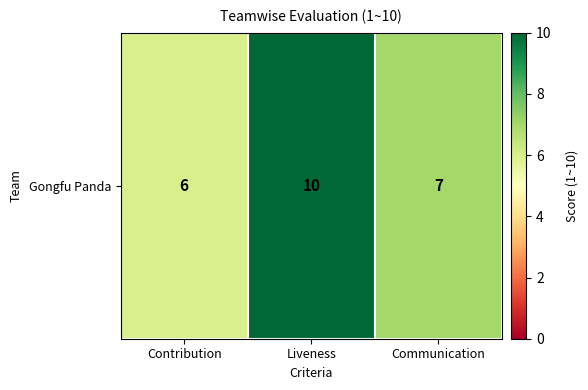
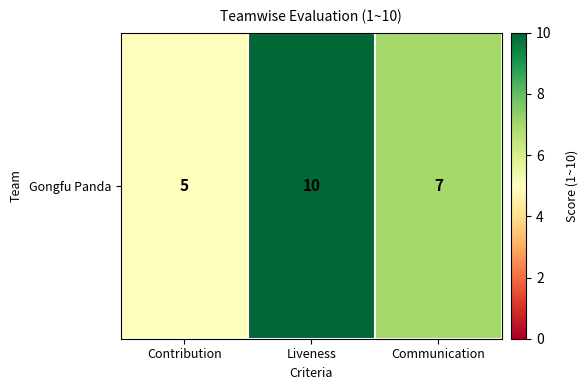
Gongfu Panda, Contribution: 6 -> 5
